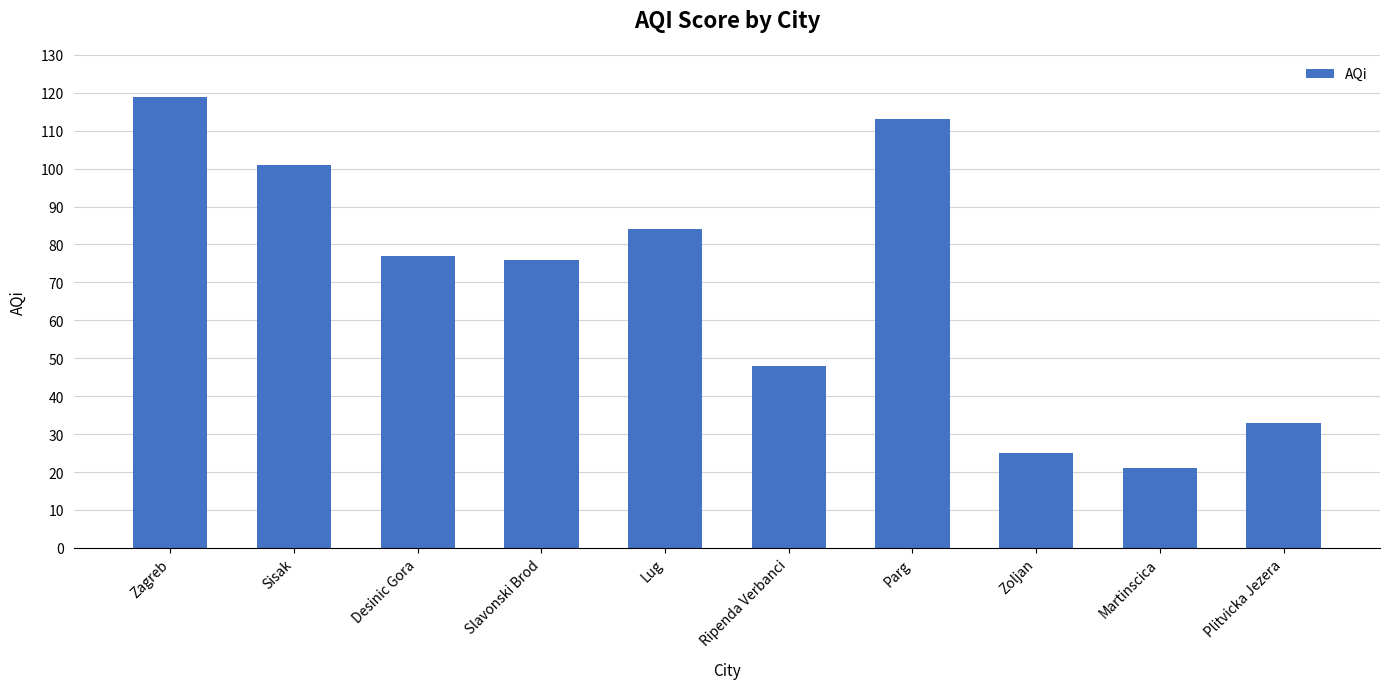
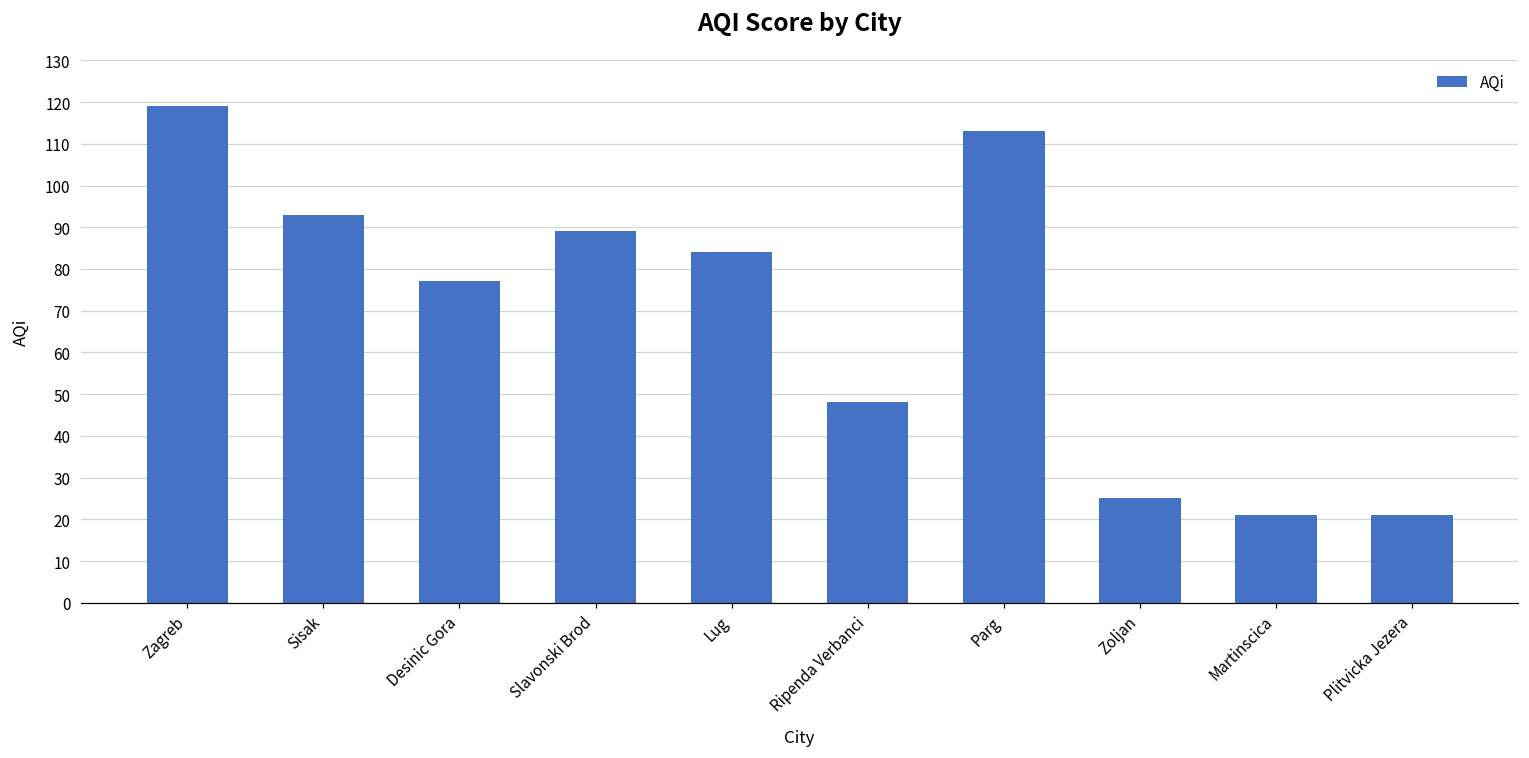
Sisak: 101 -> 93
Slavonski Brod: 76 -> 89
Plitvicka Jezera: 33 -> 21
